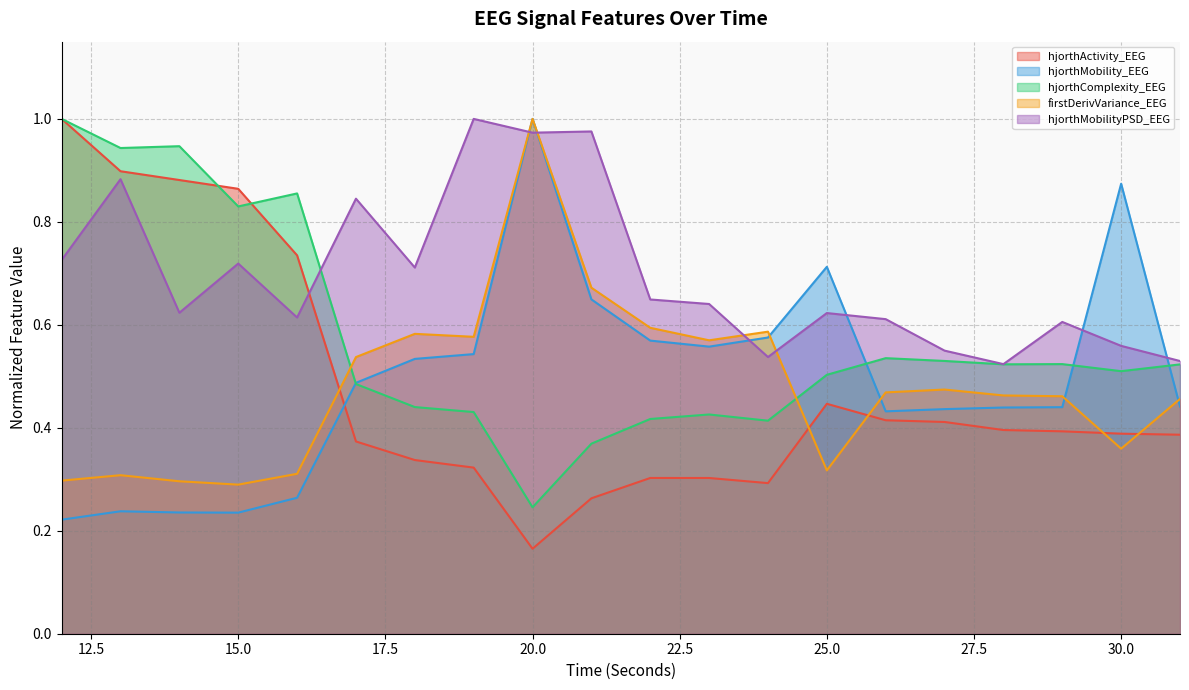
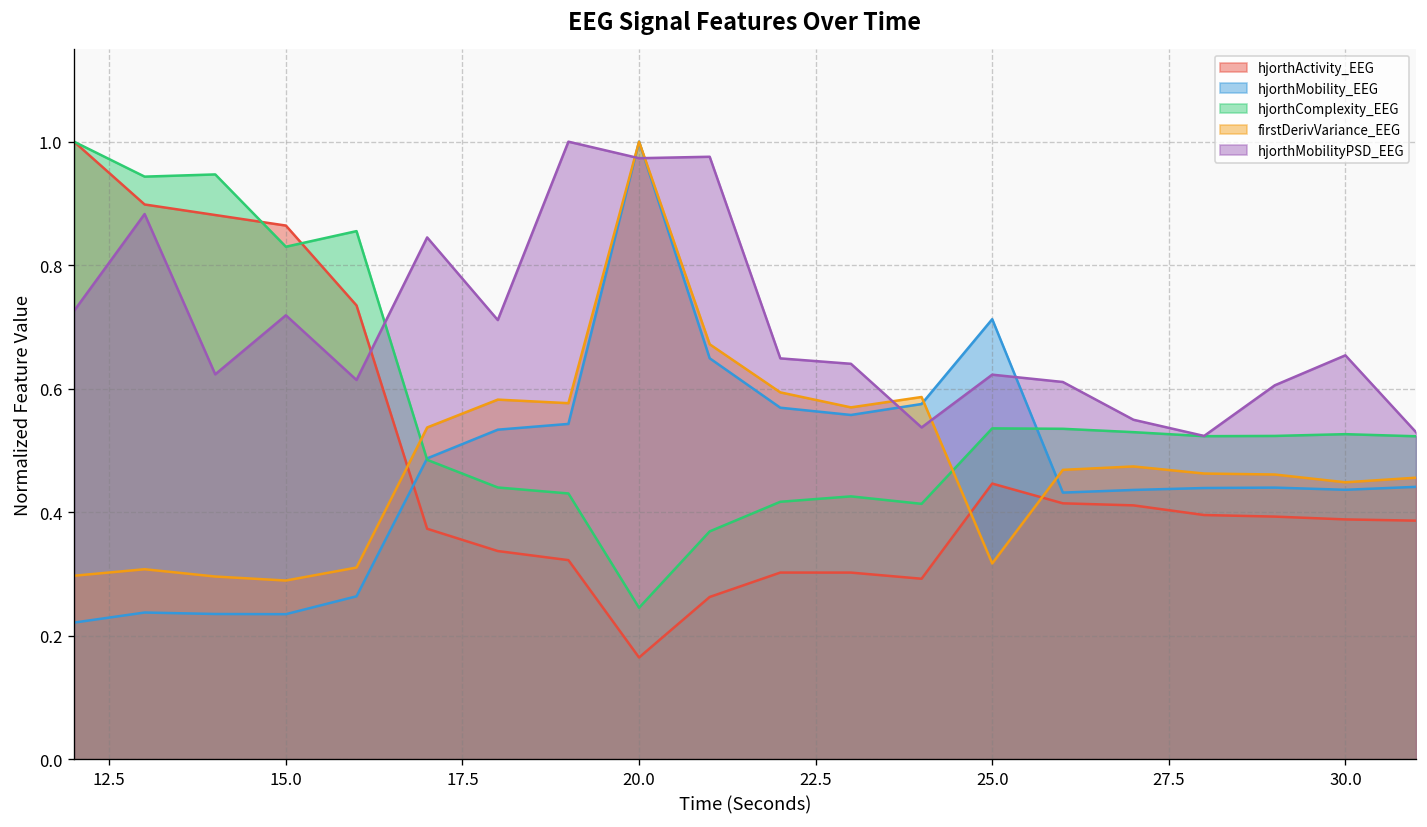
hjorthComplexity_EEG, 25.0: 0.50 -> 0.54
hjorthMobility_EEG, 30.0: 0.87 -> 0.44
hjorthComplexity_EEG, 30.0: 0.51 -> 0.53
firstDerivVariance_EEG, 30.0: 0.36 -> 0.45
hjorthMobilityPSD_EEG, 30.0: 0.56 -> 0.65
